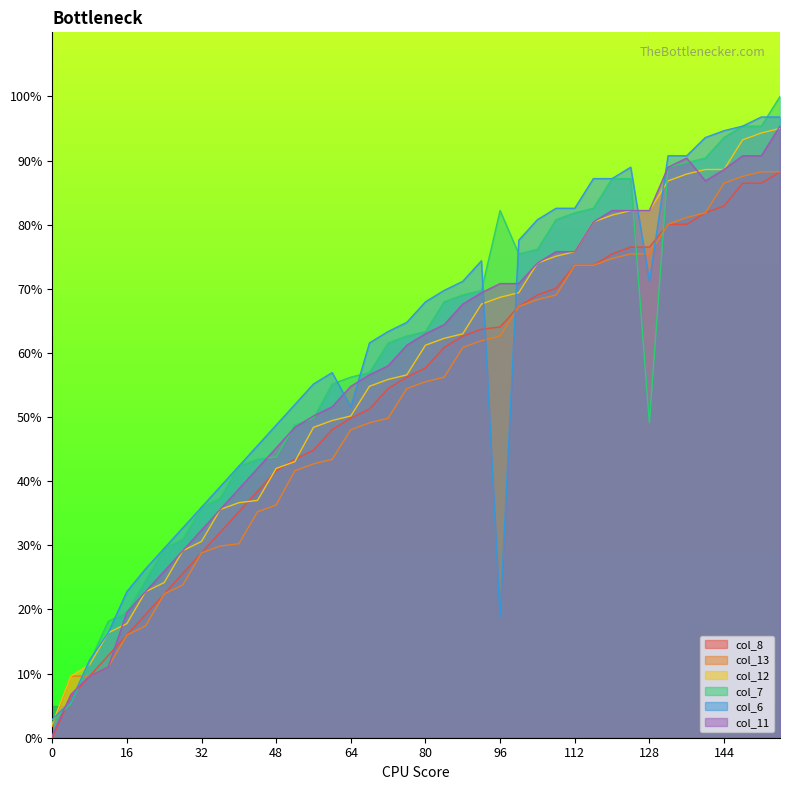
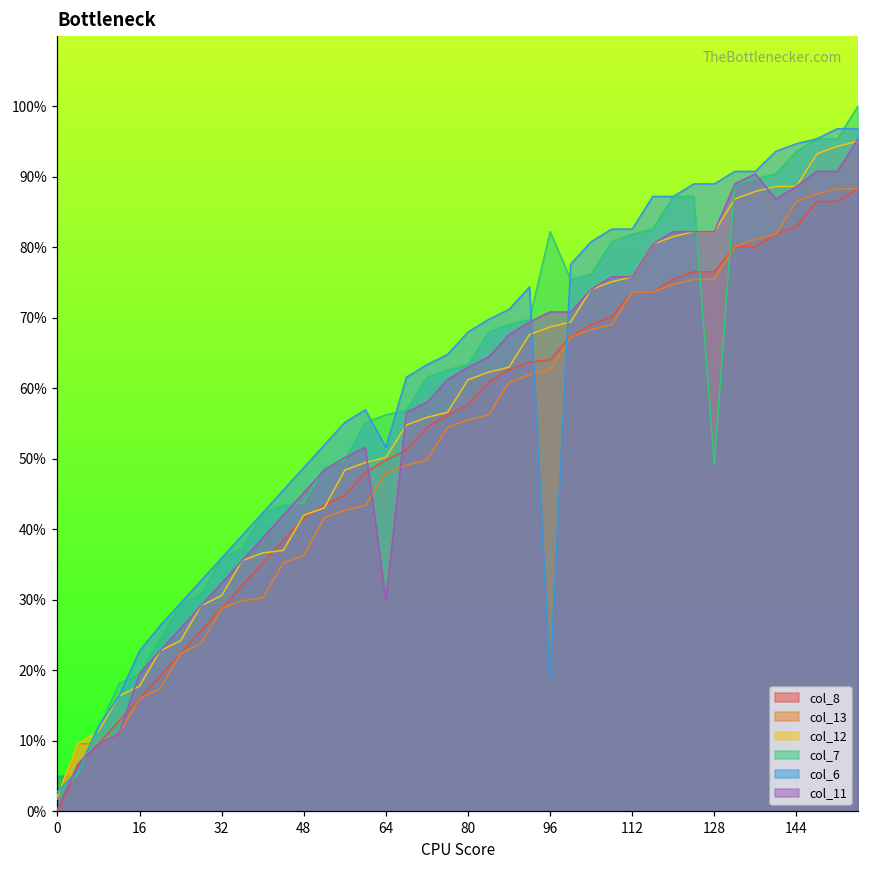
col_11, 64: 55% -> 30%
col_6, 128: 71% -> 89%
